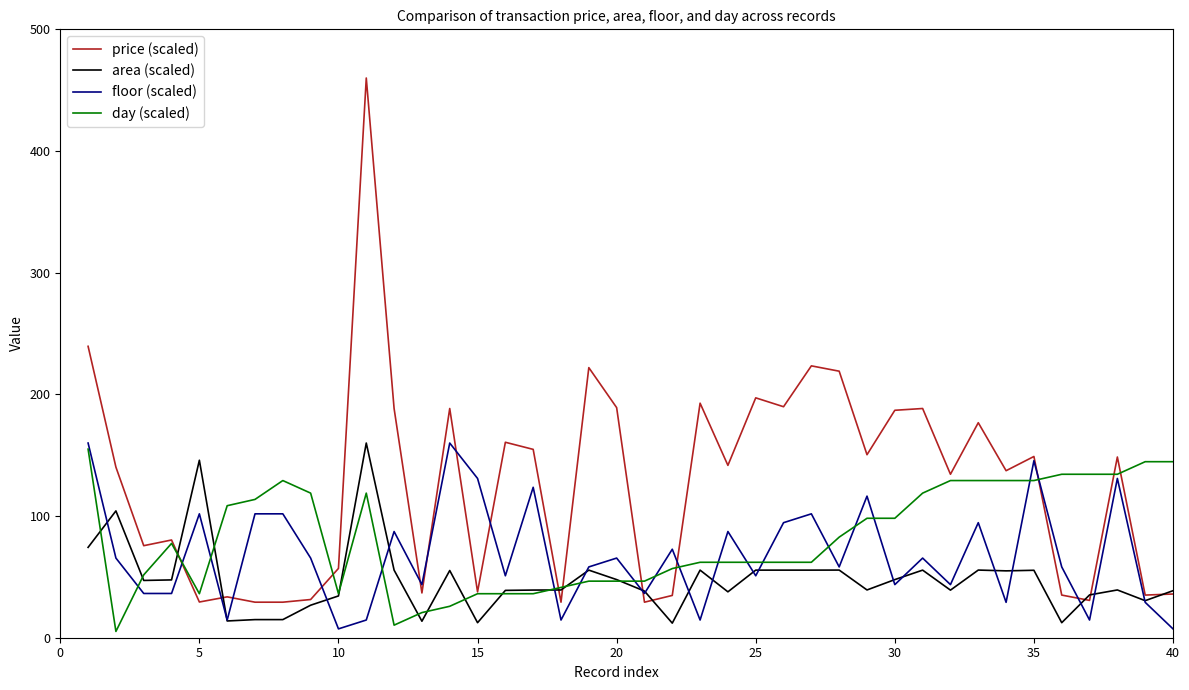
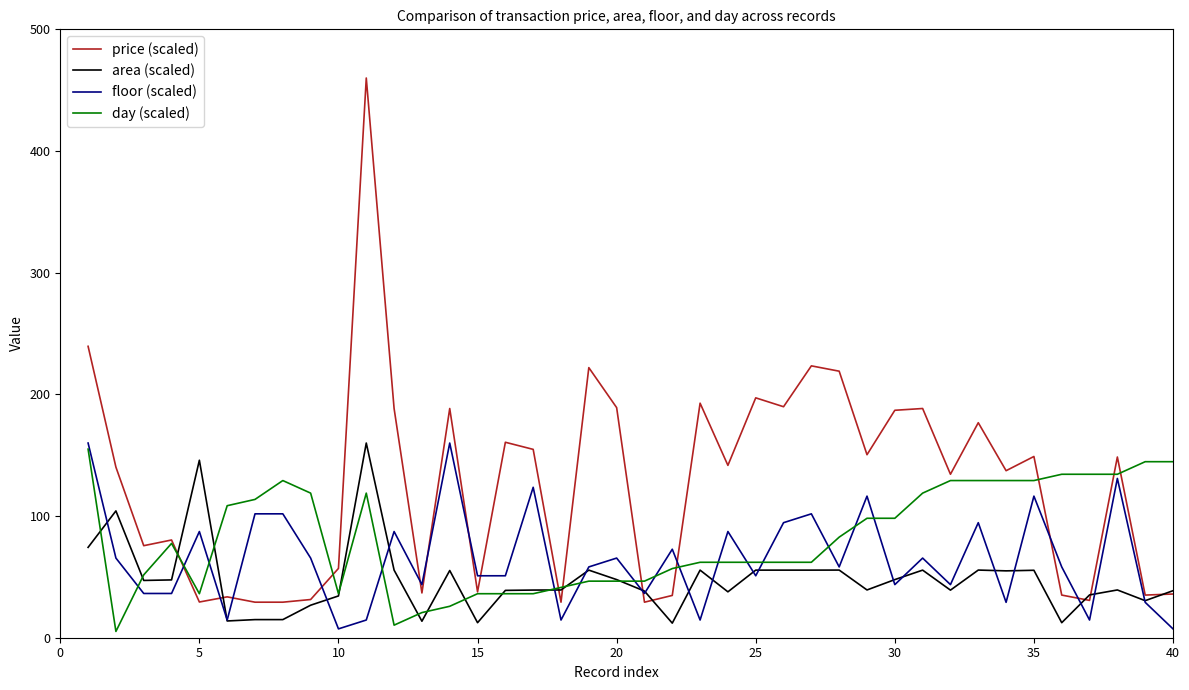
floor (scaled), 5: 102 -> 87
floor (scaled), 15: 131 -> 51
floor (scaled), 35: 145 -> 116
